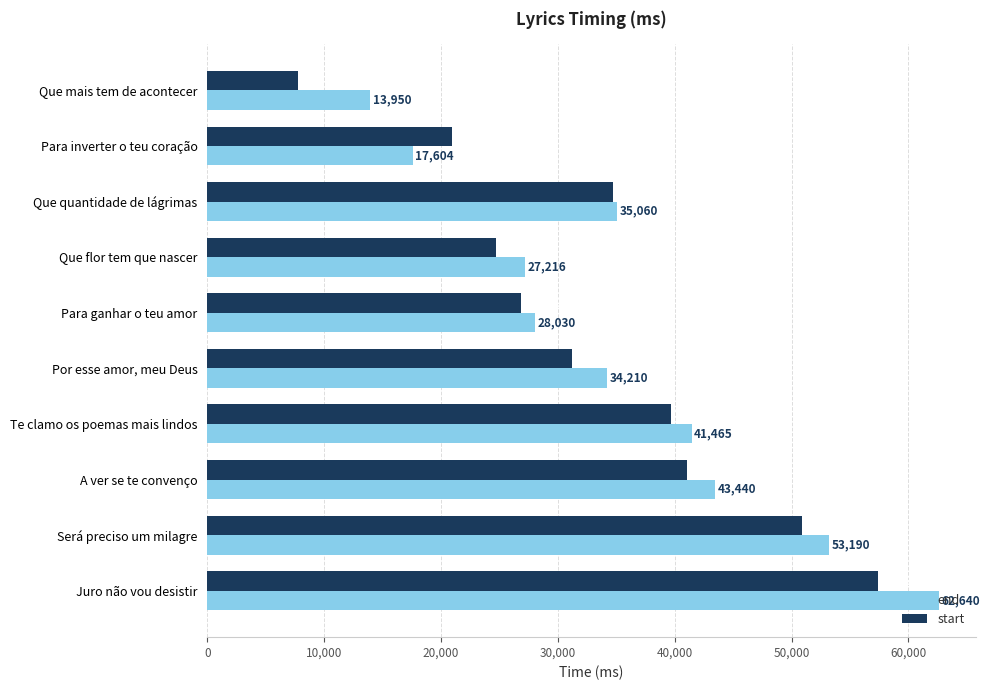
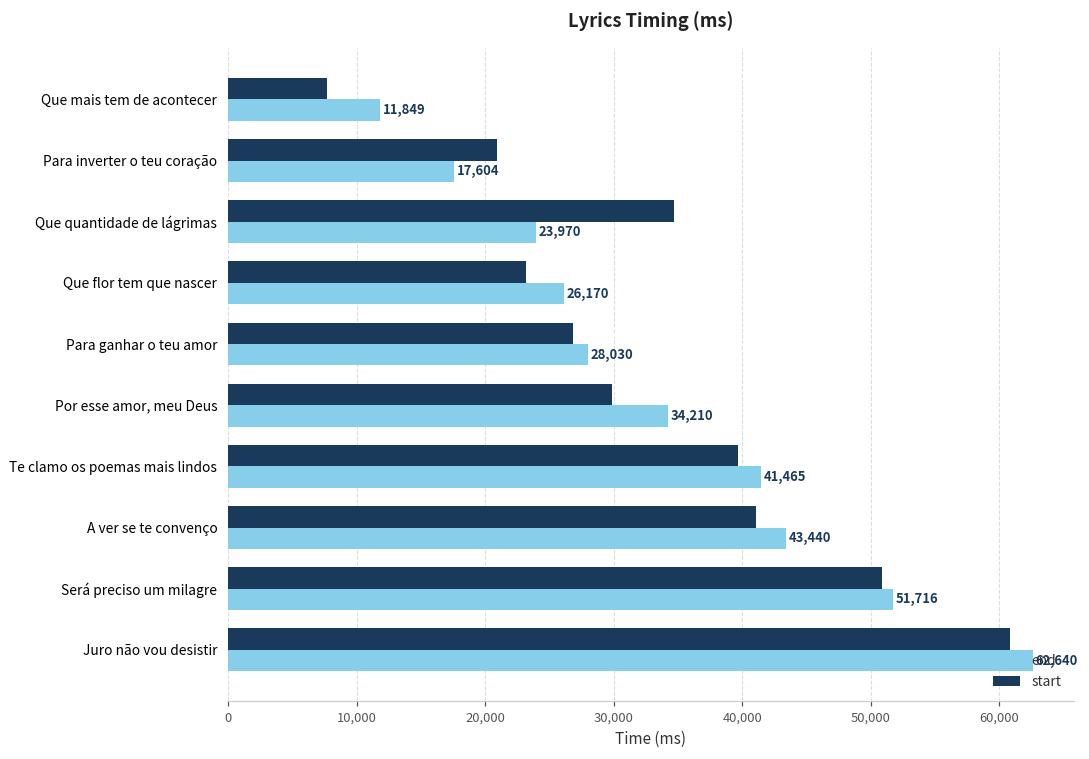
end, Que mais tem de acontecer: 13,950 -> 11,849
end, Que quantidade de lágrimas: 35,060 -> 23,970
start, Que flor tem que nascer: 24,700 -> 23,200
end, Que flor tem que nascer: 27,216 -> 26,170
start, Por esse amor, meu Deus: 31,200 -> 29,900
end, Será preciso um milagre: 53,190 -> 51,716
start, Juro não vou desistir: 57,400 -> 60,800
